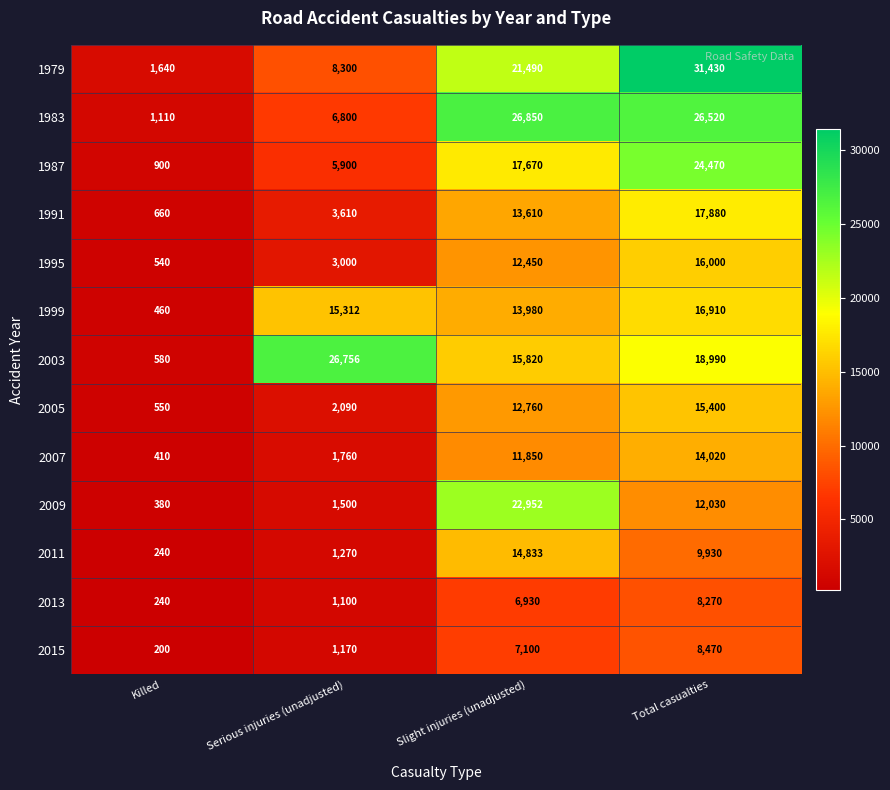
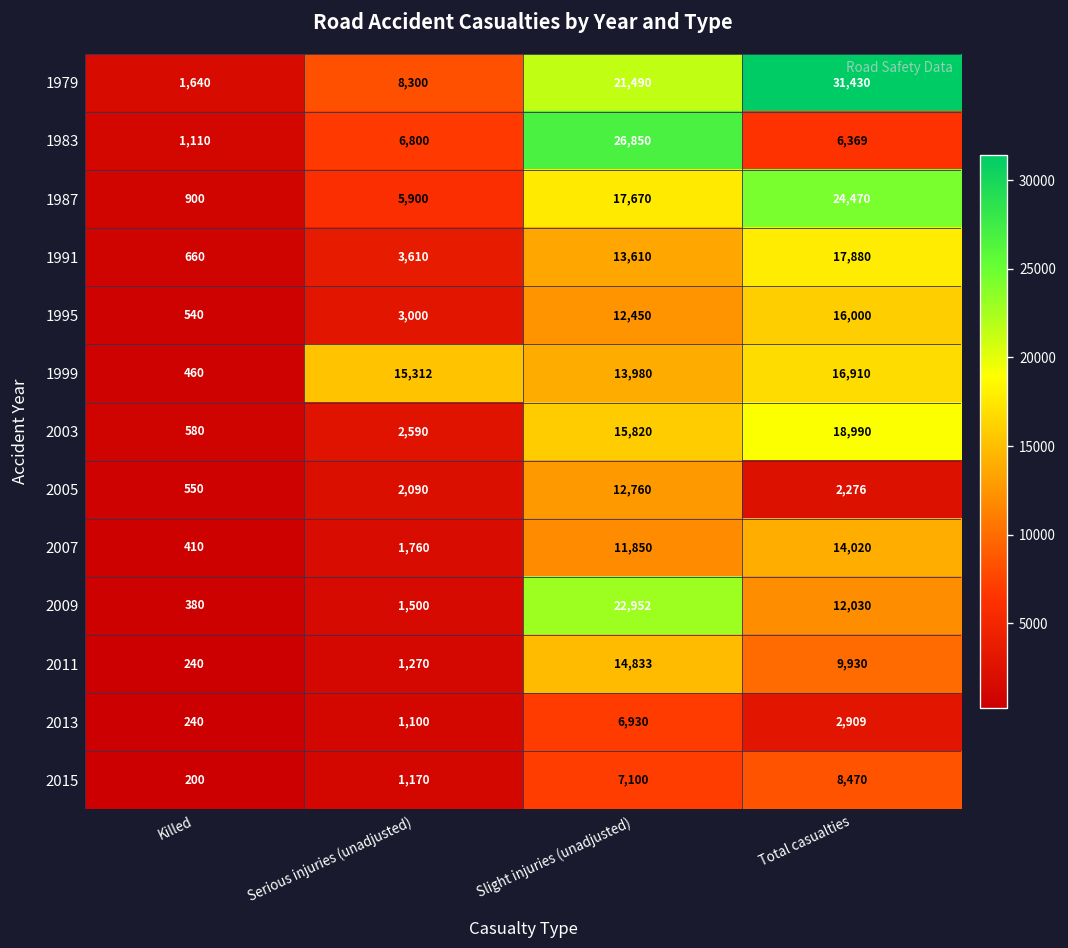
1983, Total casualties: 26,520 -> 6,369
2003, Serious injuries (unadjusted): 26,756 -> 2,590
2005, Total casualties: 15,400 -> 2,276
2013, Total casualties: 8,270 -> 2,909
